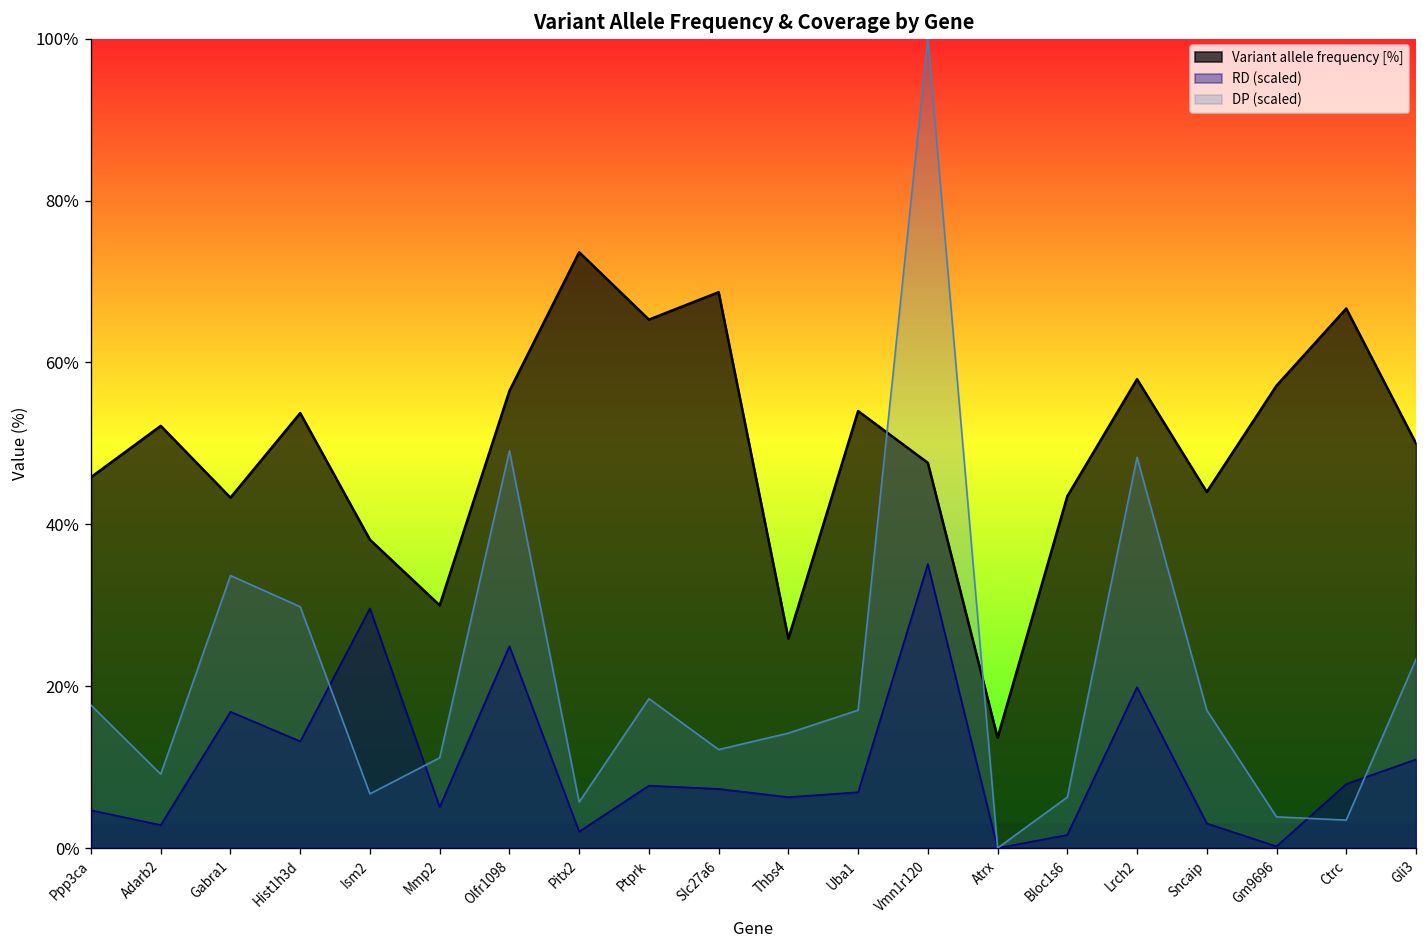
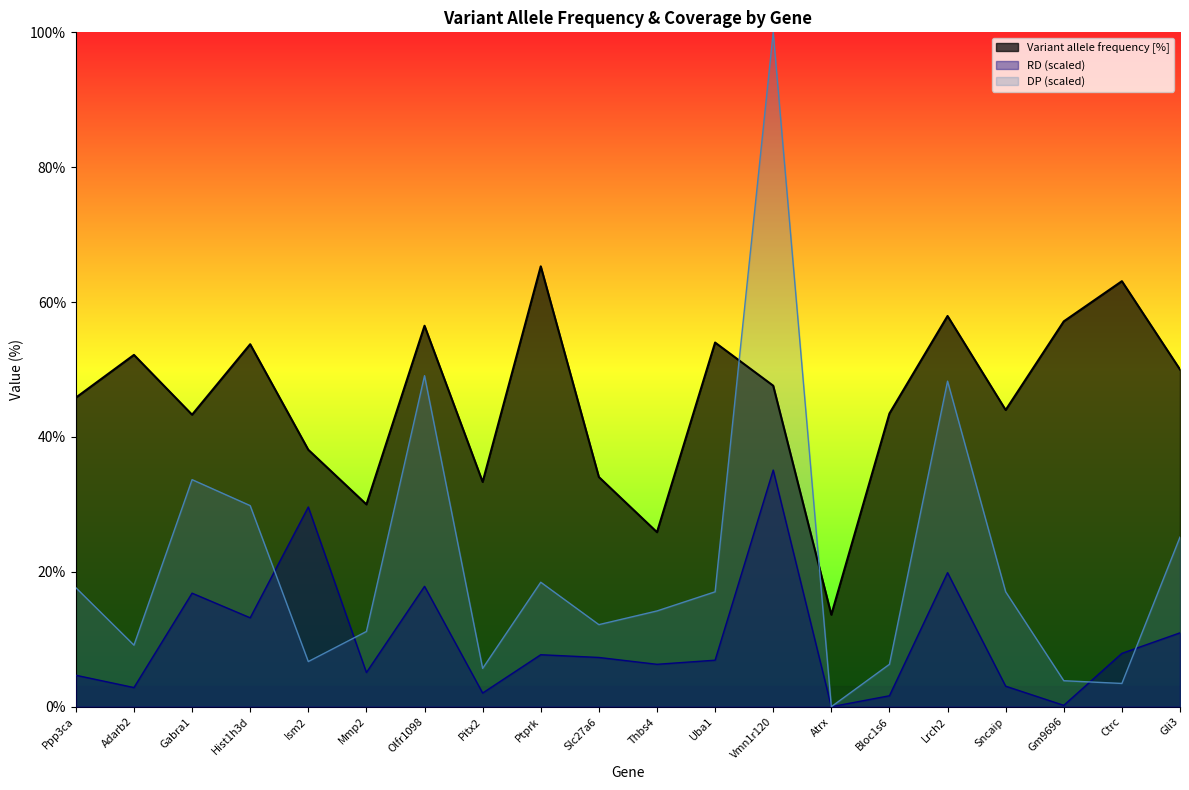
RD (scaled), Olfr1098: 25% -> 18%
Variant allele frequency [%], Pitx2: 74% -> 33%
Variant allele frequency [%], Slc27a6: 69% -> 34%
Variant allele frequency [%], Ctrc: 67% -> 63%
DP (scaled), Gli3: 23% -> 25%
